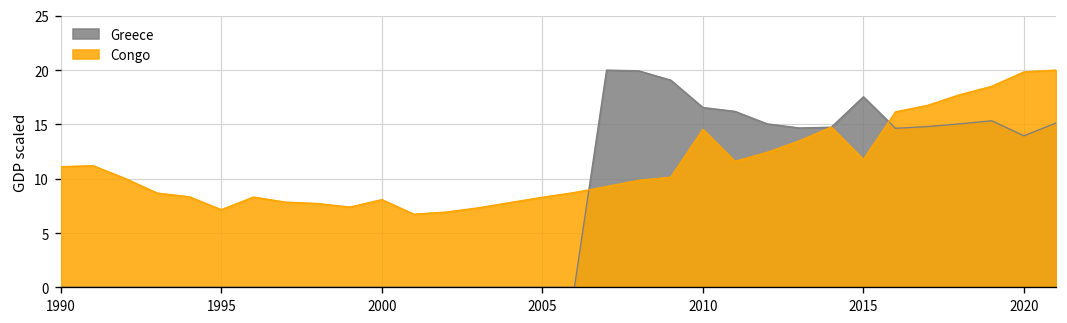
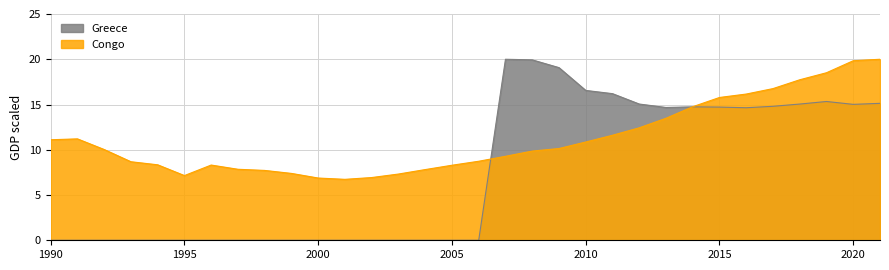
Congo, 2000: 8 -> 7
Congo, 2010: 15 -> 11
Greece, 2015: 18 -> 15
Congo, 2015: 12 -> 16
Greece, 2020: 14 -> 15
